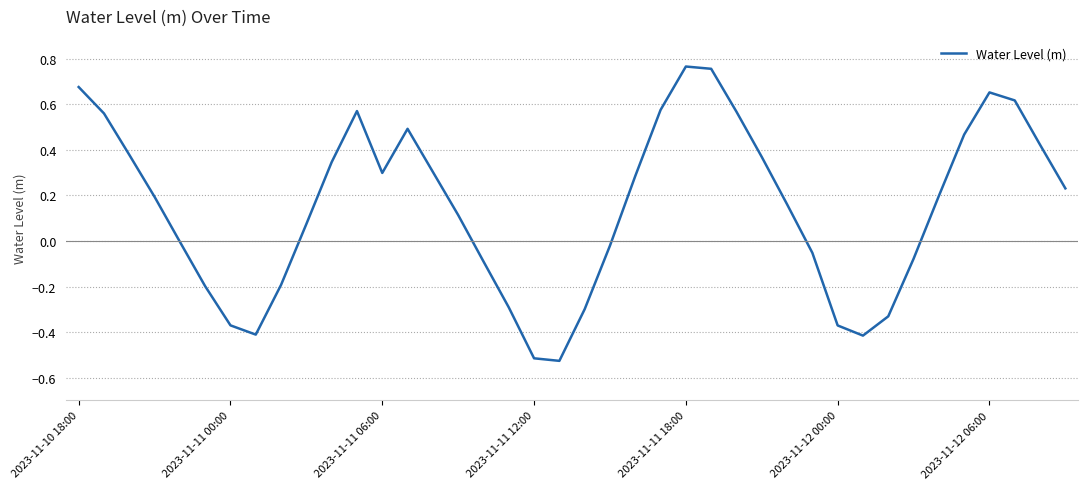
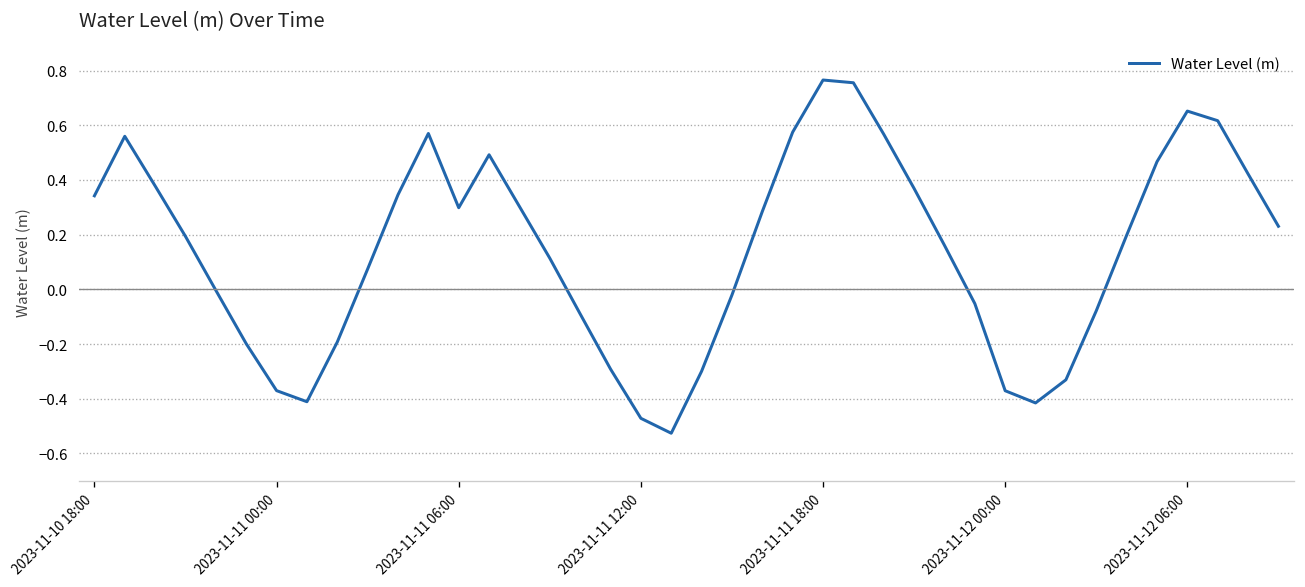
2023-11-10 18:00: 0.68 -> 0.34
2023-11-11 12:00: -0.52 -> -0.47
